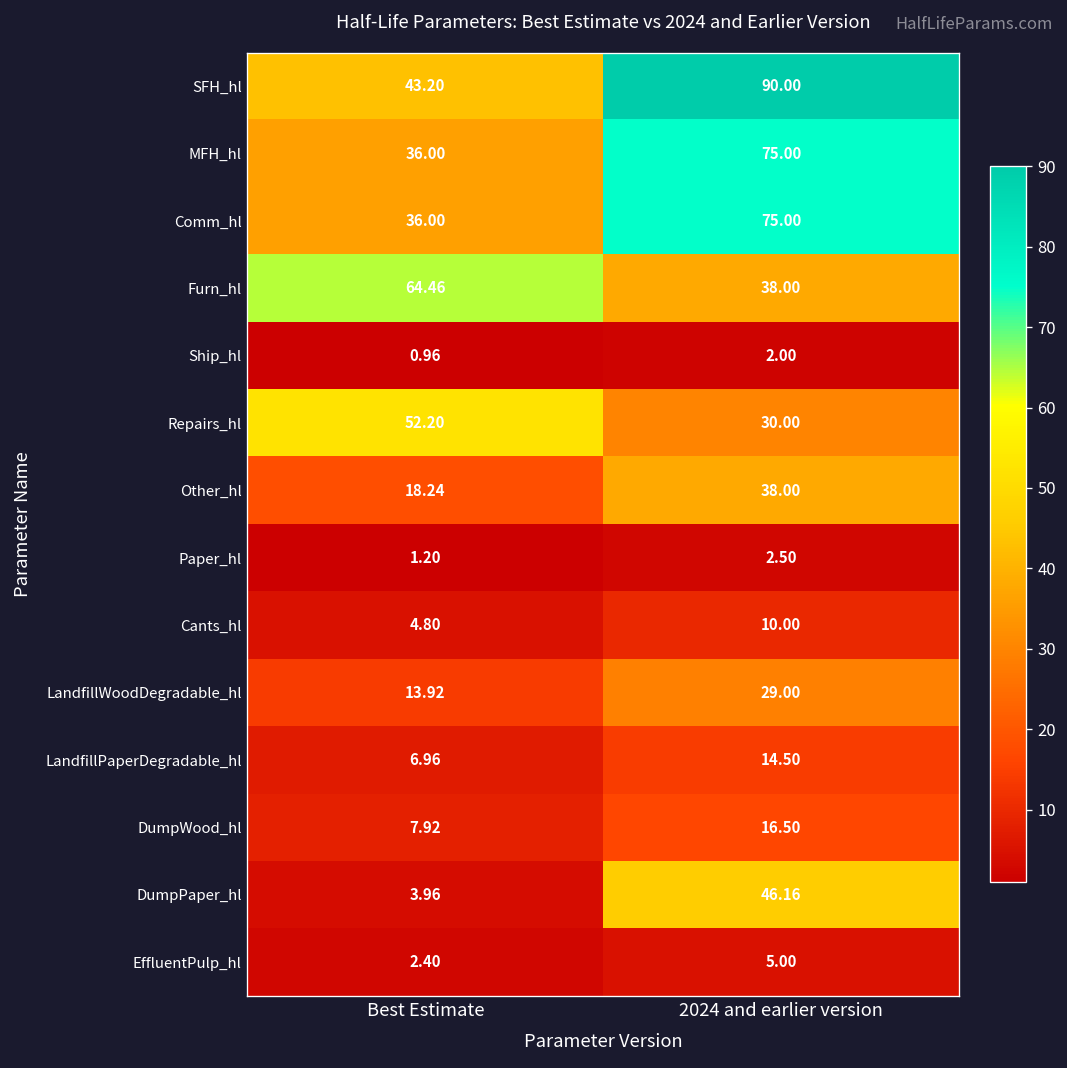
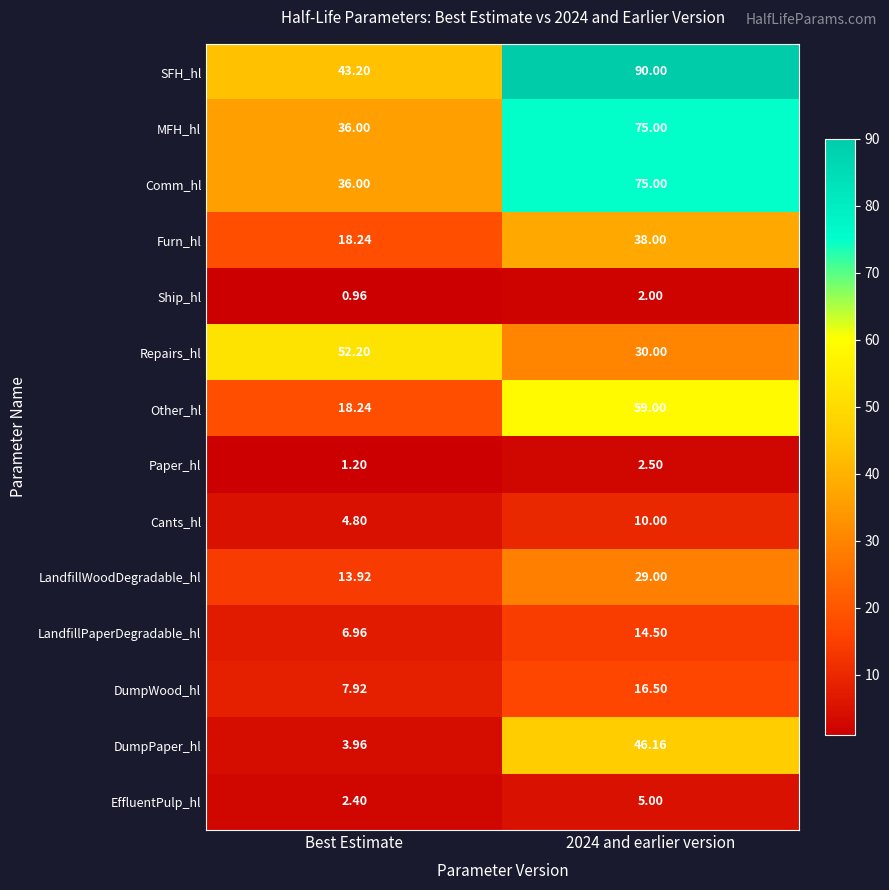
Furn_hl, Best Estimate: 64.46 -> 18.24
Other_hl, 2024 and earlier version: 38.00 -> 59.00
